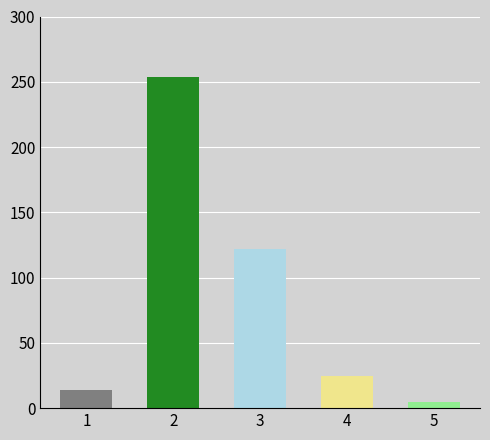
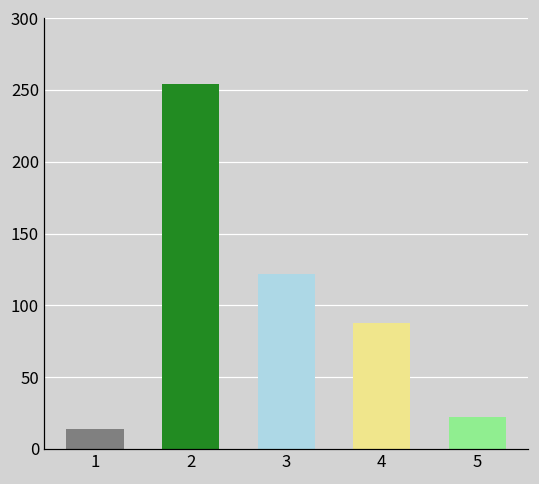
4: 25 -> 88
5: 5 -> 22
